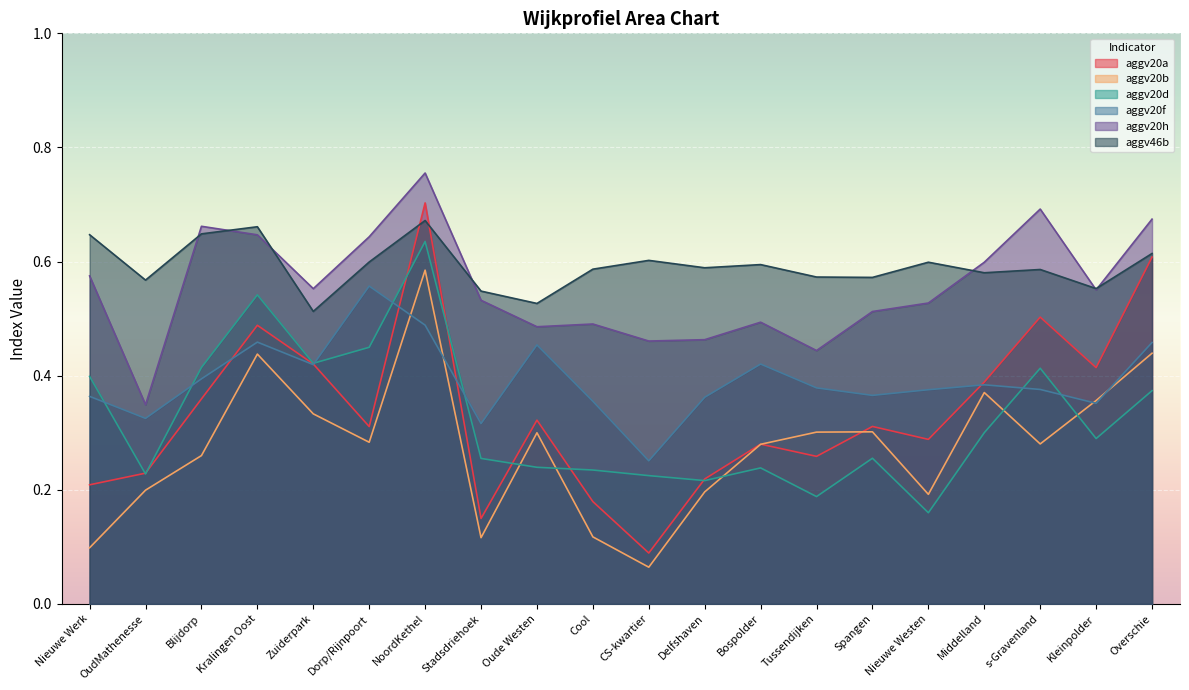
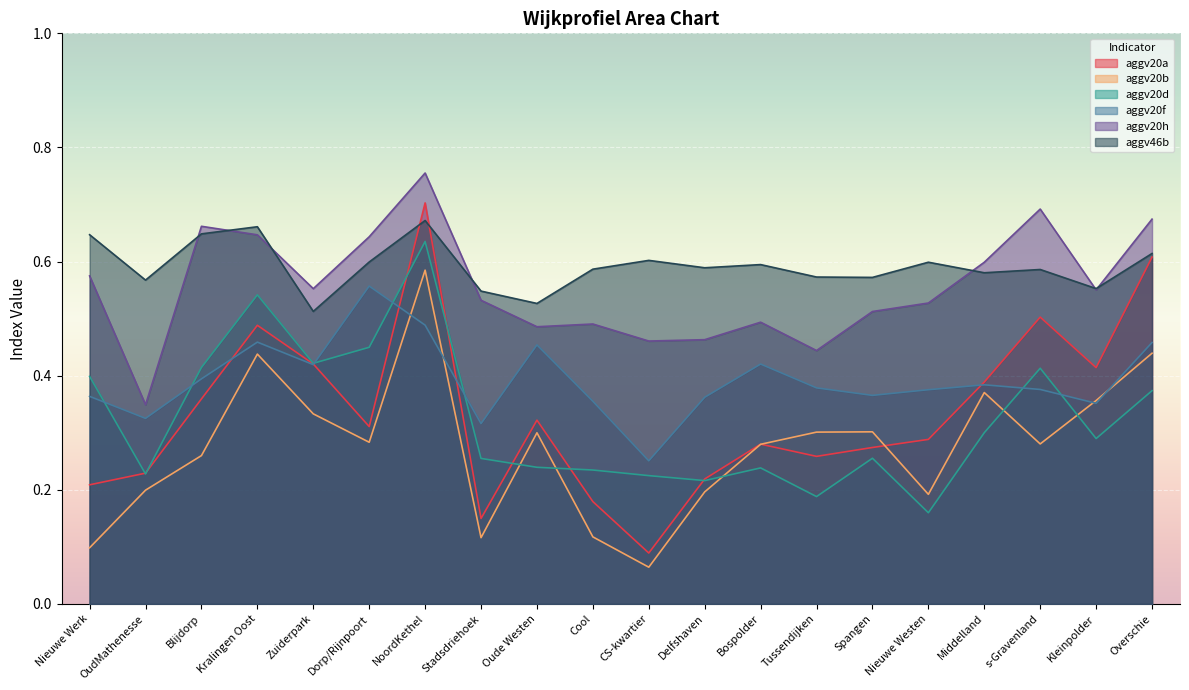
aggv20a, Spangen: 0.31 -> 0.27
